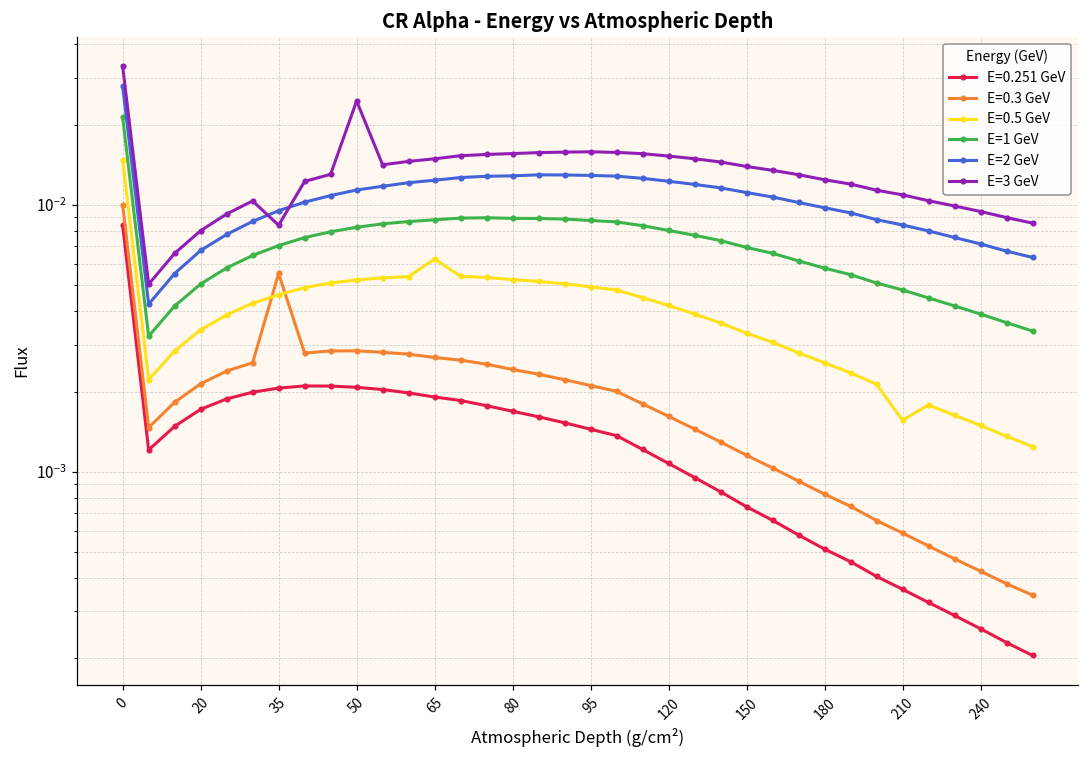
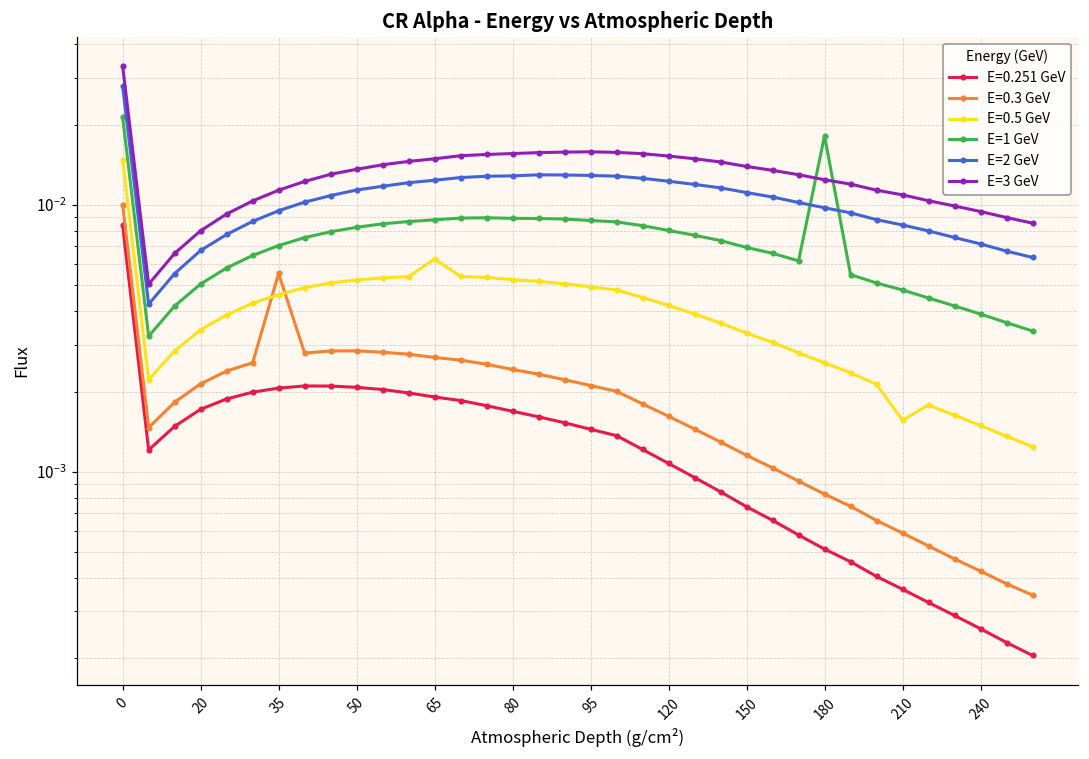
E=3 GeV, 35: 0.0084 -> 0.011
E=3 GeV, 50: 0.025 -> 0.014
E=1 GeV, 180: 0.0058 -> 0.018
